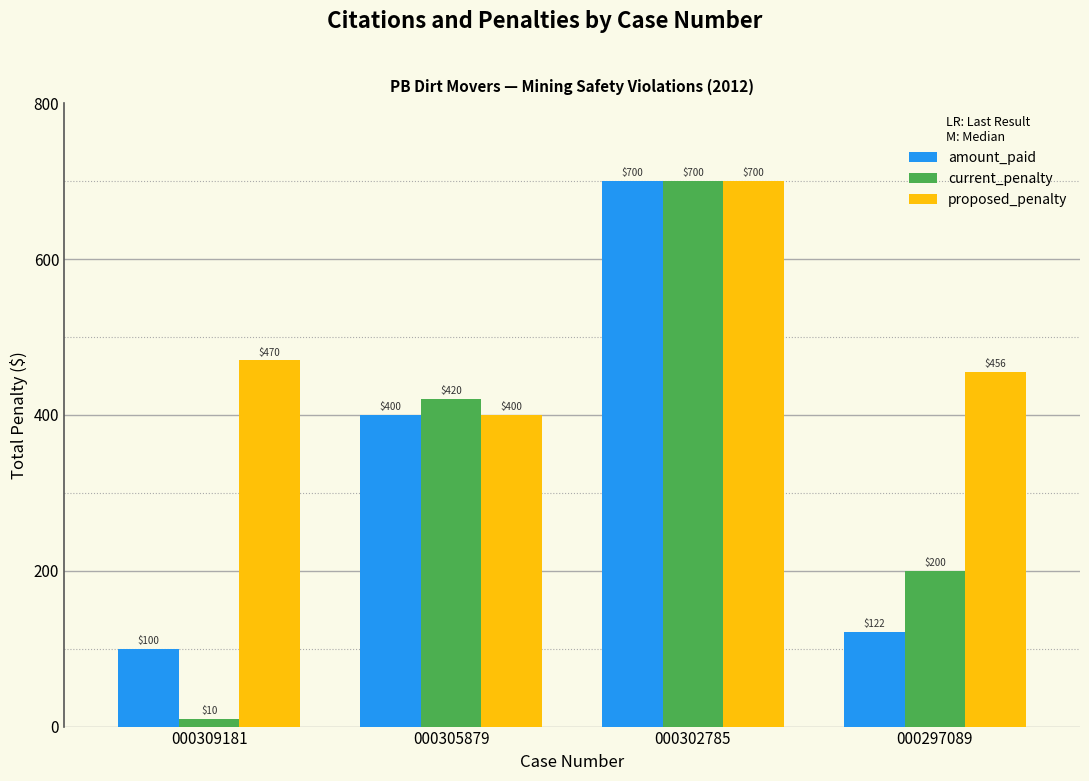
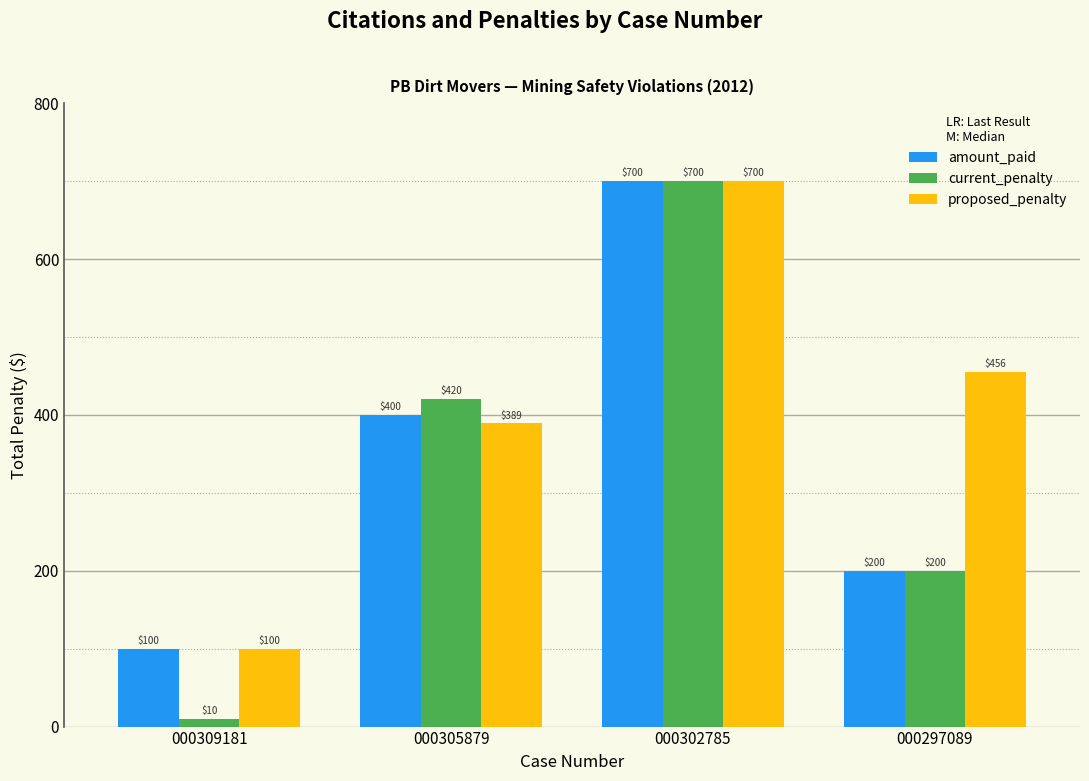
proposed_penalty, 000309181: $470 -> $100
proposed_penalty, 000305879: $400 -> $389
amount_paid, 000297089: $122 -> $200
